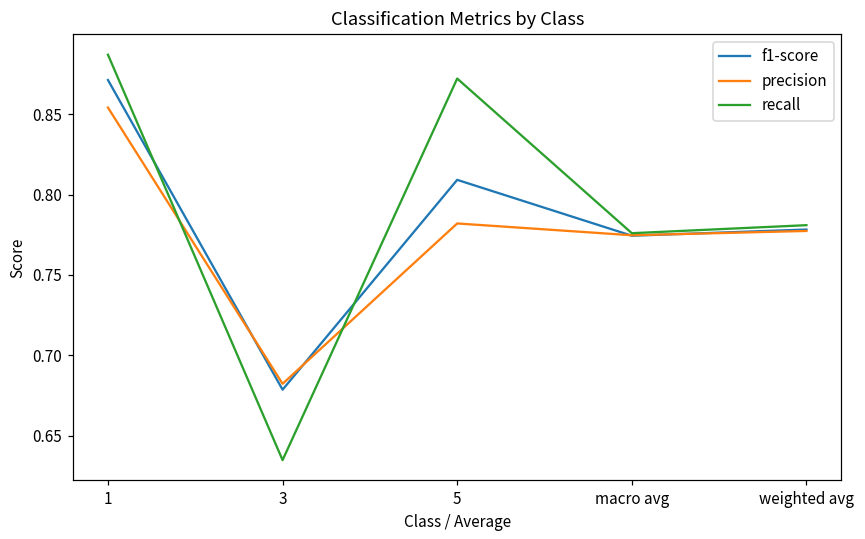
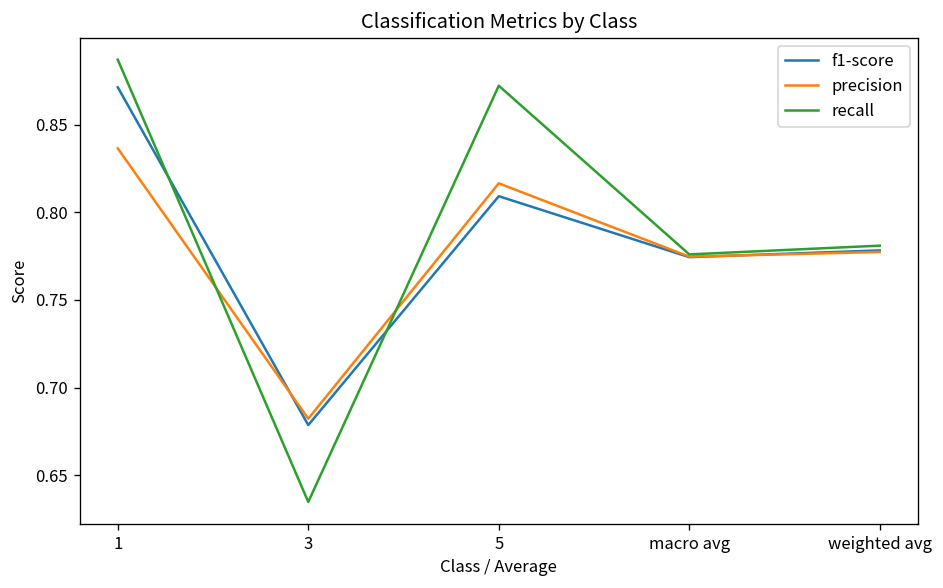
precision, 1: 0.854 -> 0.837
precision, 5: 0.782 -> 0.817
